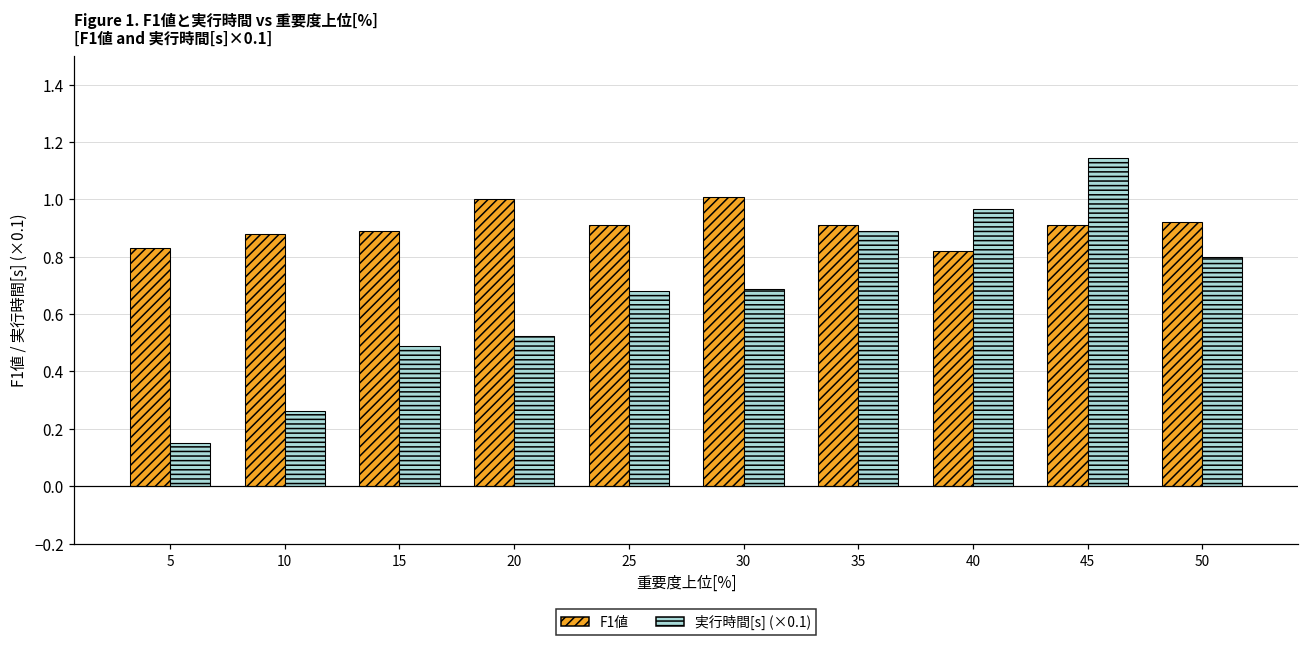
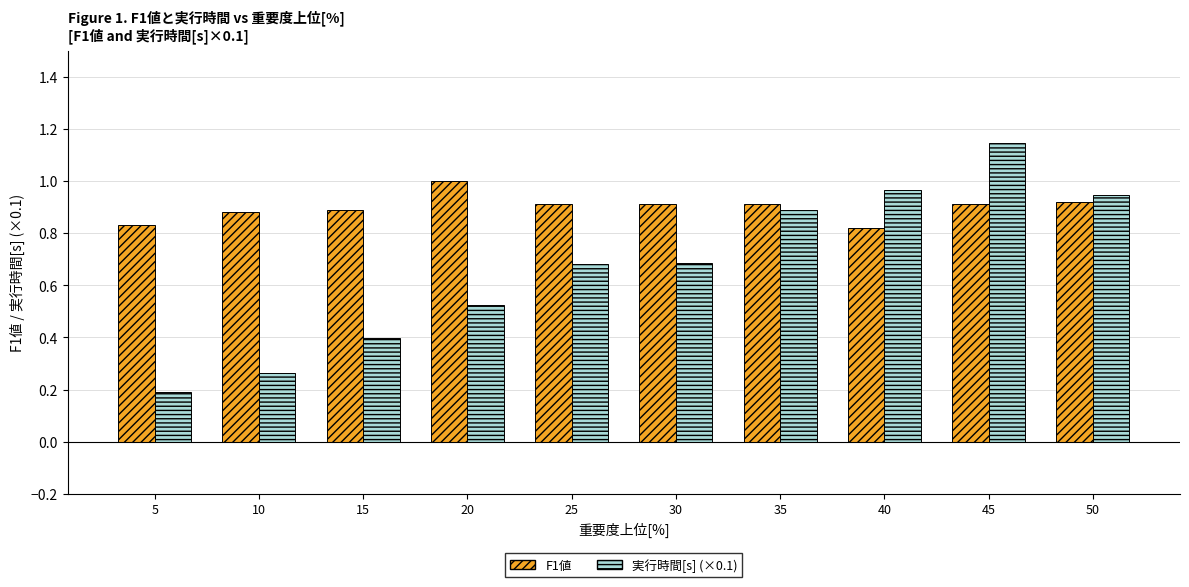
実行時間[s] (×0.1), 5: 0.15 -> 0.19
実行時間[s] (×0.1), 15: 0.49 -> 0.40
F1値, 30: 1.01 -> 0.91
実行時間[s] (×0.1), 50: 0.80 -> 0.95
